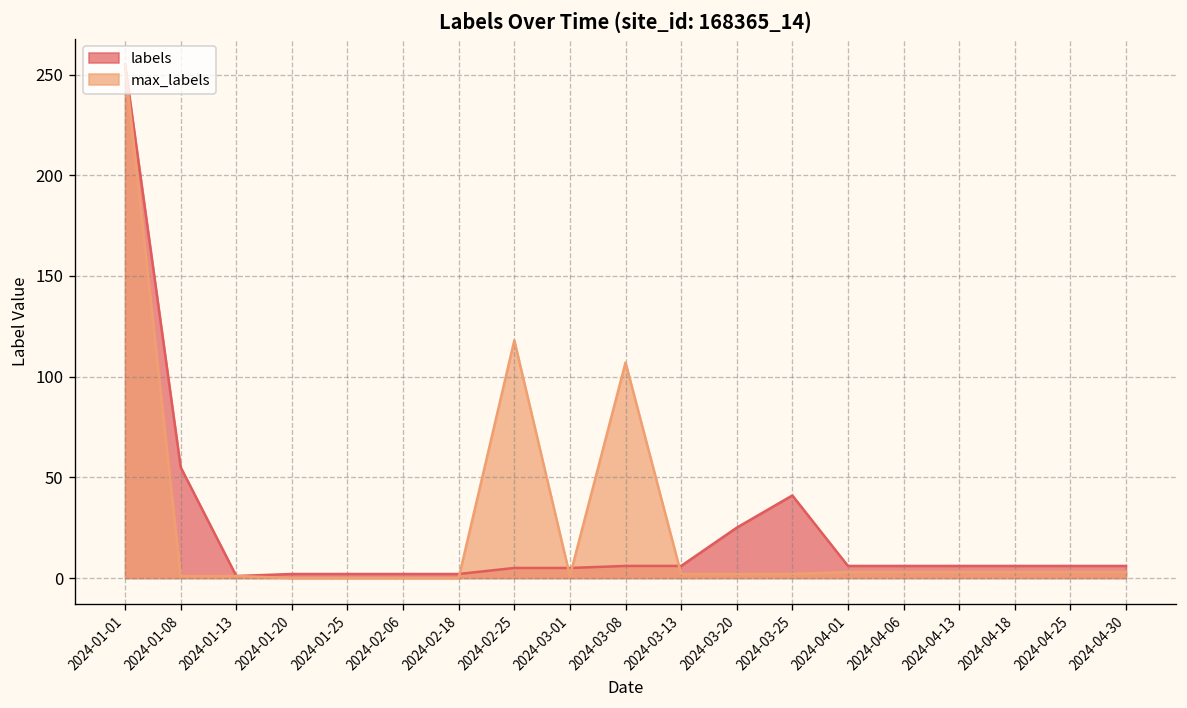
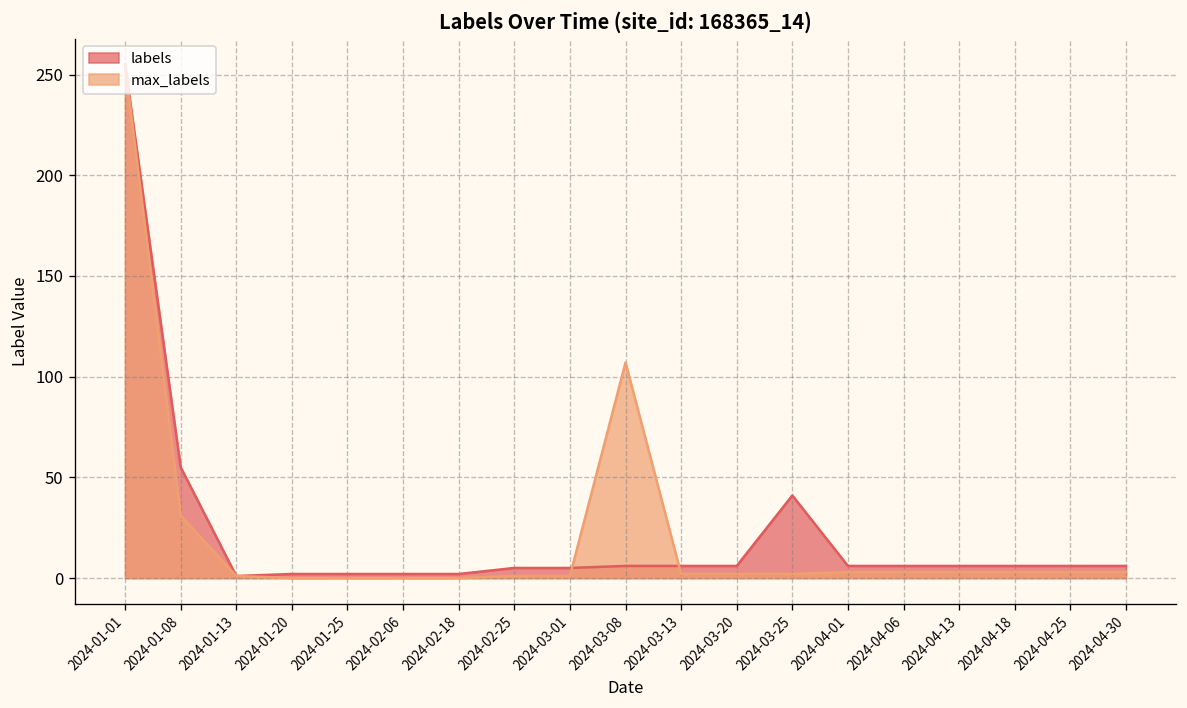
max_labels, 2024-01-08: 1 -> 31
max_labels, 2024-02-25: 118 -> 1
labels, 2024-03-20: 25 -> 6
